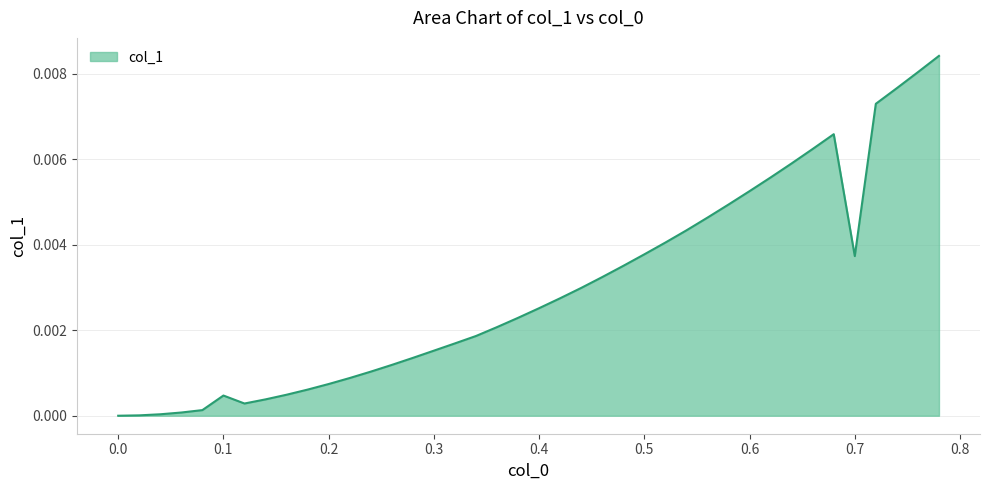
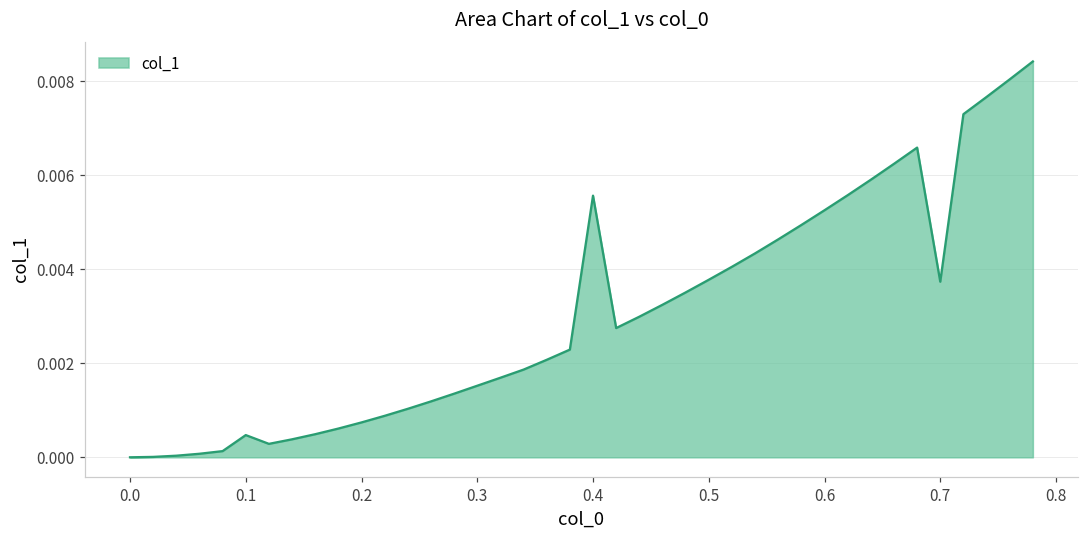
0.4: 0.0025 -> 0.0056
